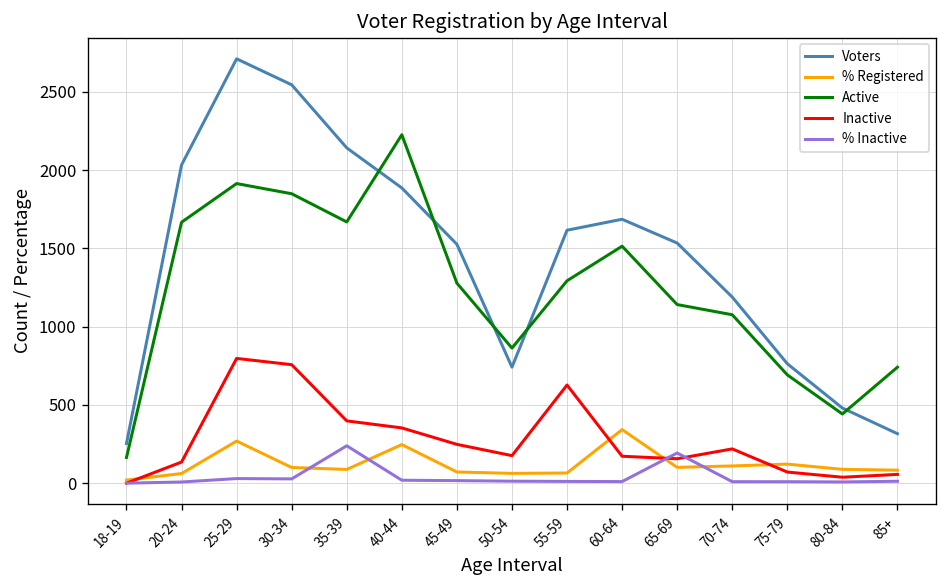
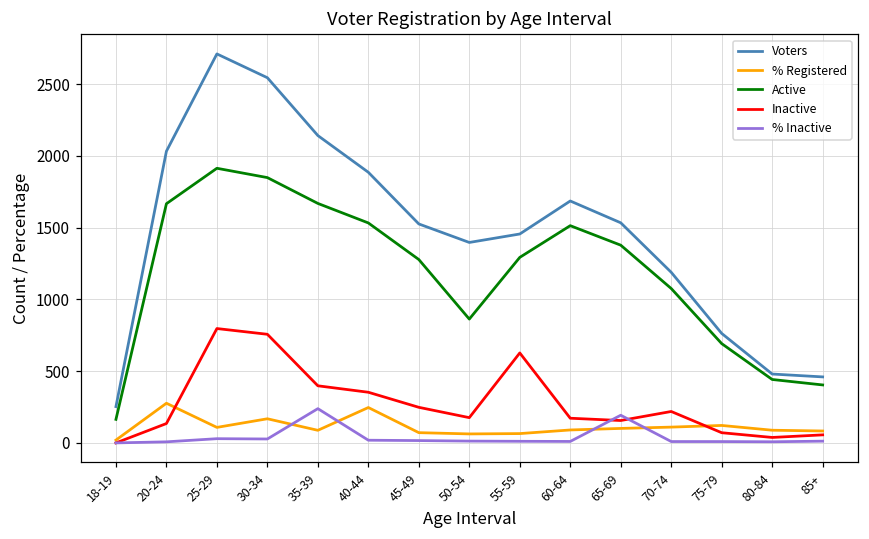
% Registered, 20-24: 60 -> 280
% Registered, 25-29: 270 -> 110
% Registered, 30-34: 100 -> 170
Active, 40-44: 2230 -> 1530
Voters, 50-54: 740 -> 1400
Voters, 55-59: 1620 -> 1460
% Registered, 60-64: 340 -> 90
Active, 65-69: 1140 -> 1380
Voters, 85+: 320 -> 460
Active, 85+: 740 -> 400
